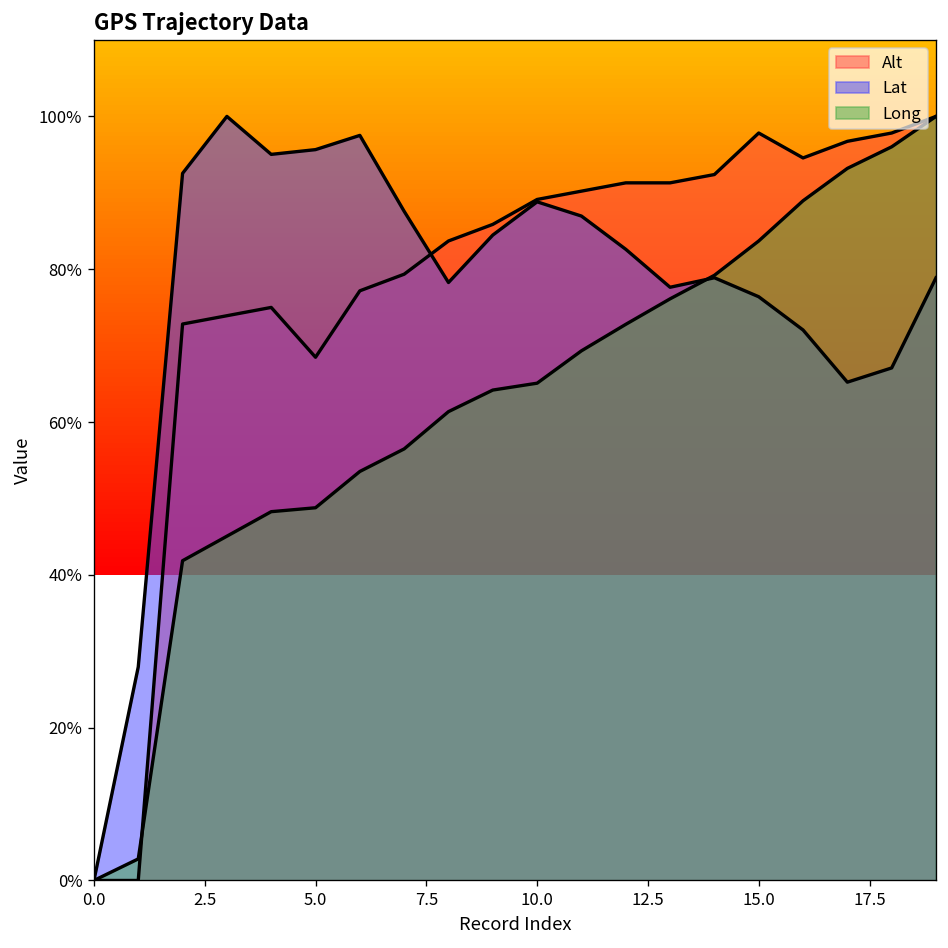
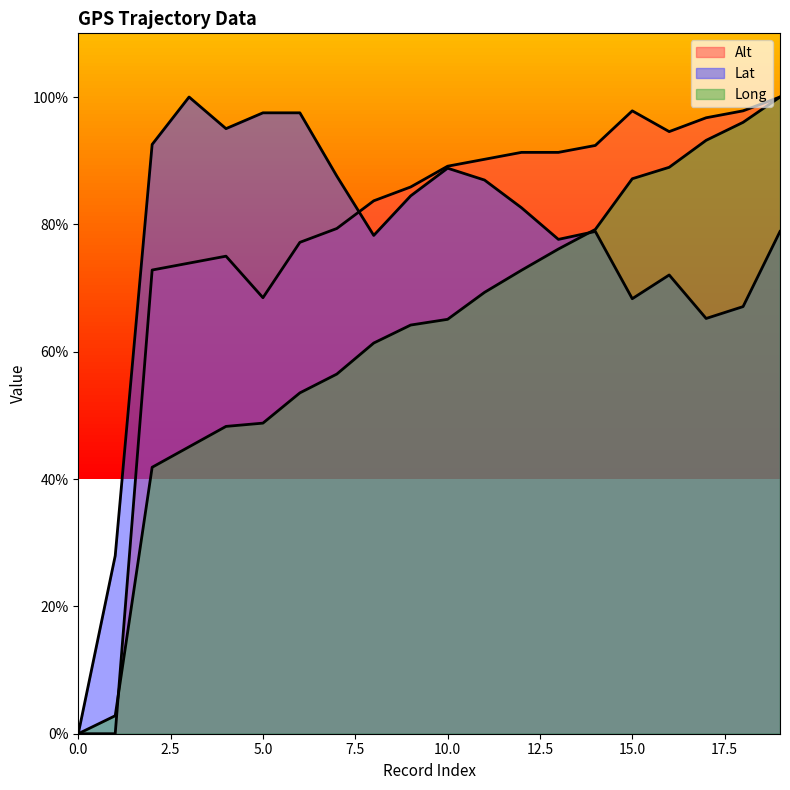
Lat, 5.0: 96% -> 98%
Lat, 15.0: 76% -> 68%
Long, 15.0: 84% -> 87%
